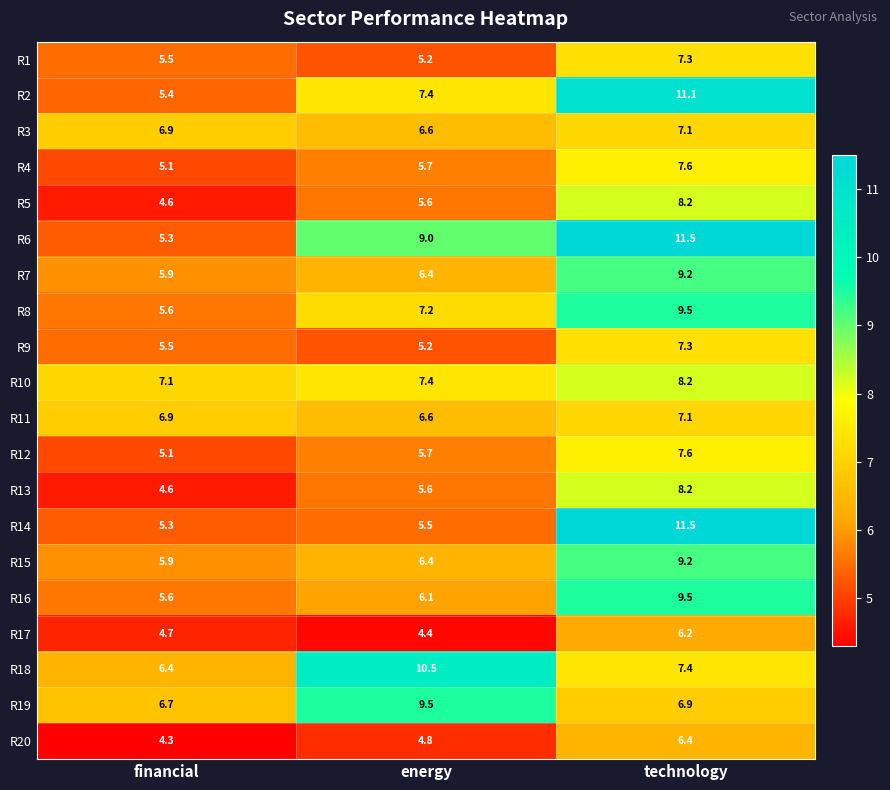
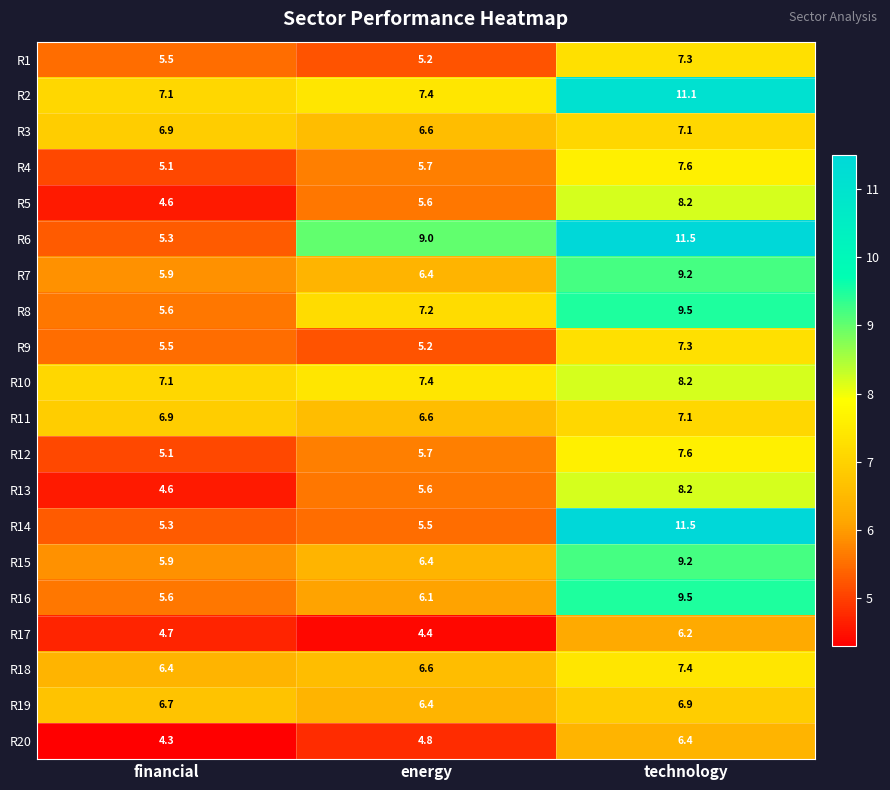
R2, financial: 5.4 -> 7.1
R18, energy: 10.5 -> 6.6
R19, energy: 9.5 -> 6.4
